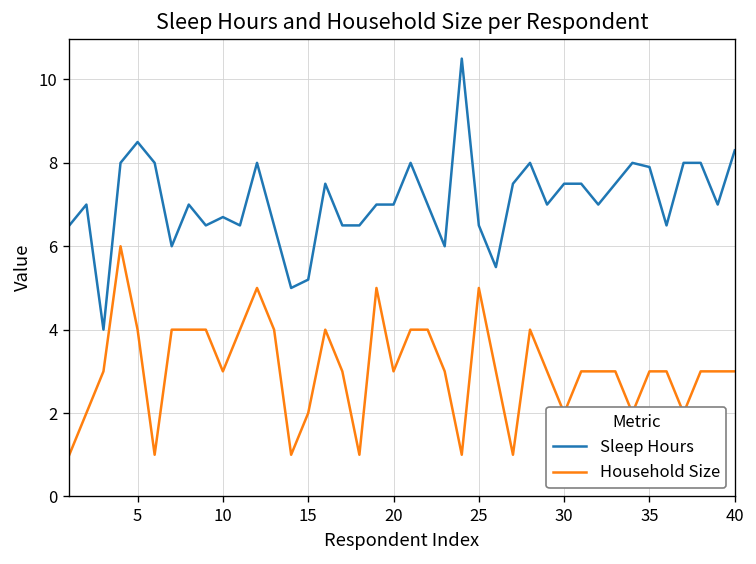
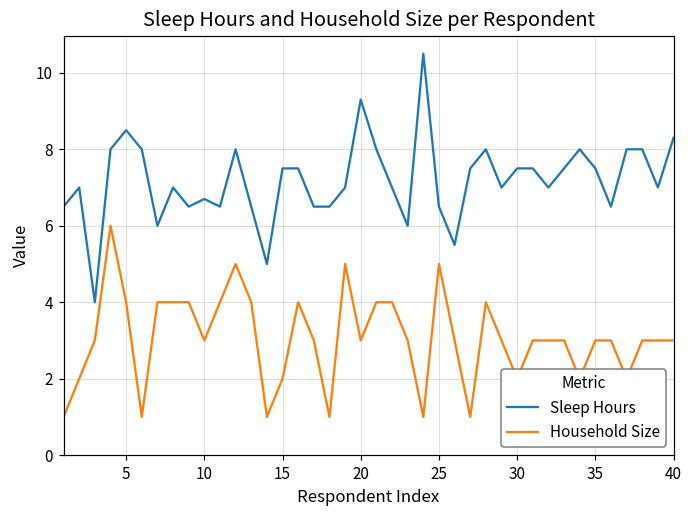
Sleep Hours, 15: 5.2 -> 7.5
Sleep Hours, 20: 7.0 -> 9.3
Sleep Hours, 35: 7.9 -> 7.5
